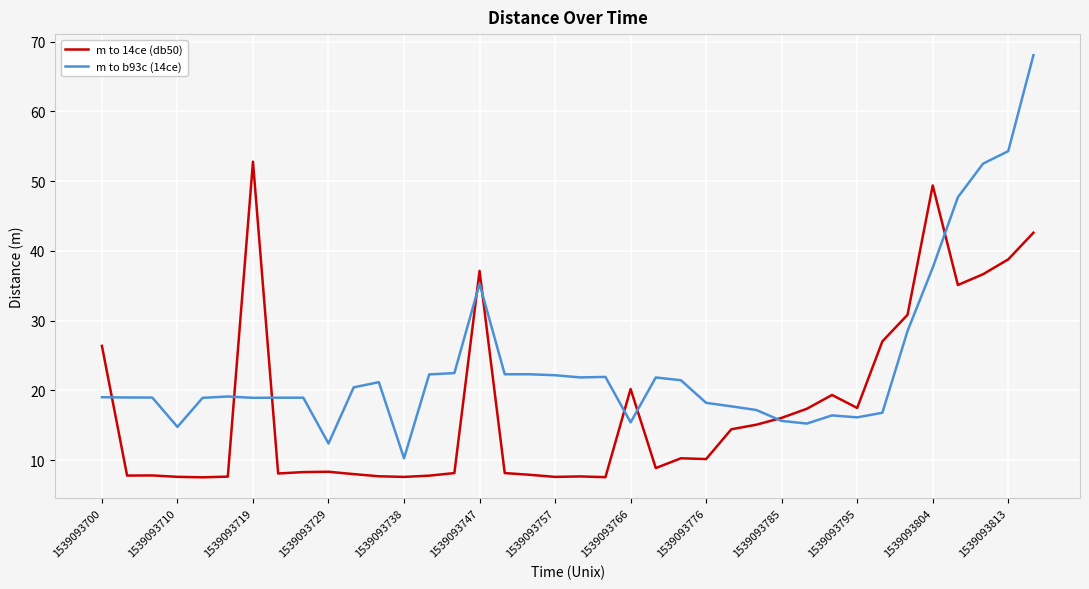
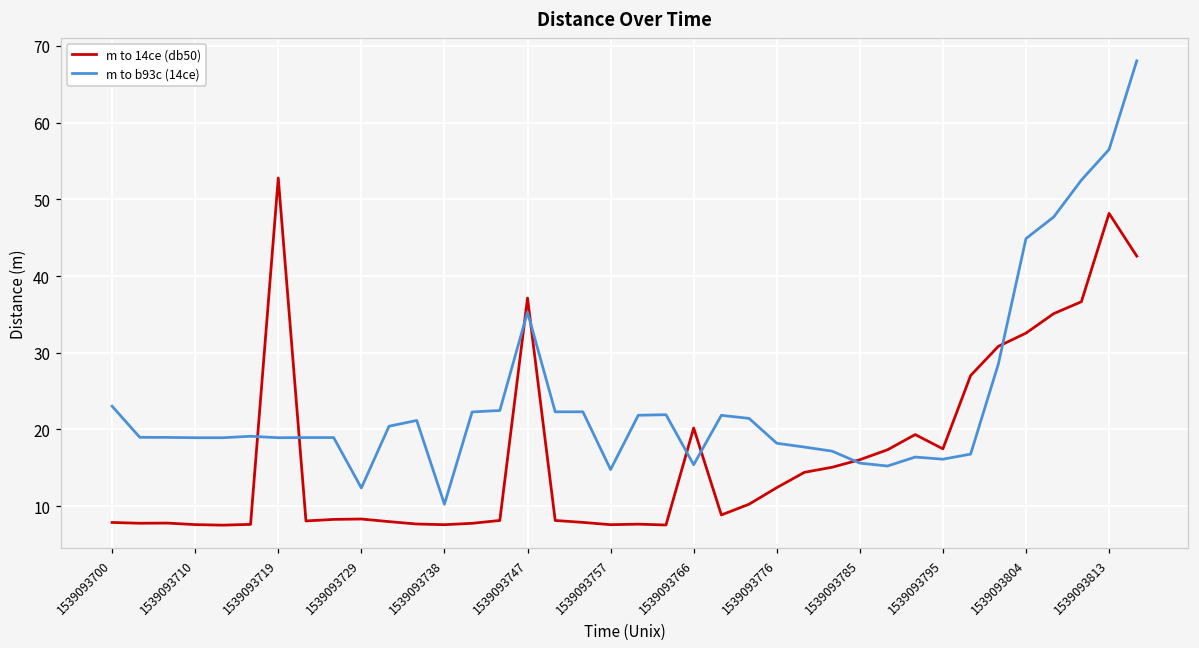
m to 14ce (db50), 1539093700: 26 -> 8
m to b93c (14ce), 1539093700: 19 -> 23
m to b93c (14ce), 1539093710: 15 -> 19
m to b93c (14ce), 1539093757: 22 -> 15
m to 14ce (db50), 1539093776: 10 -> 12
m to 14ce (db50), 1539093804: 49 -> 33
m to b93c (14ce), 1539093804: 38 -> 45
m to 14ce (db50), 1539093813: 39 -> 48
m to b93c (14ce), 1539093813: 54 -> 57
